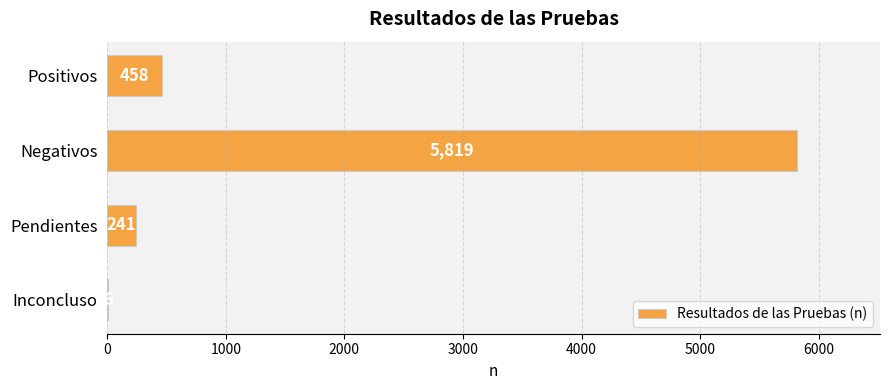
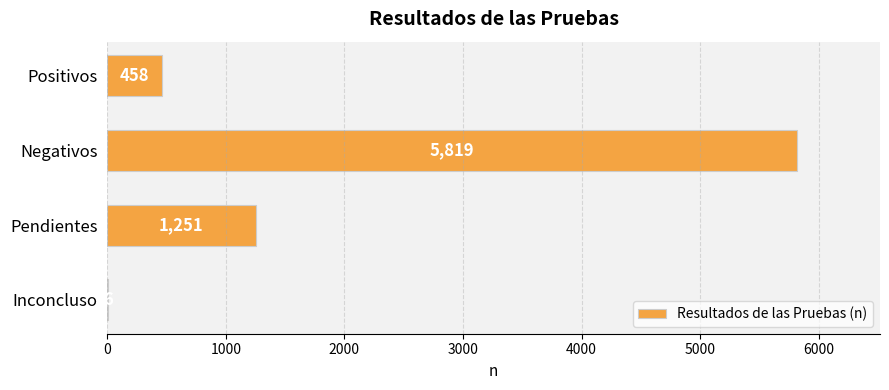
Pendientes: 241 -> 1,251
